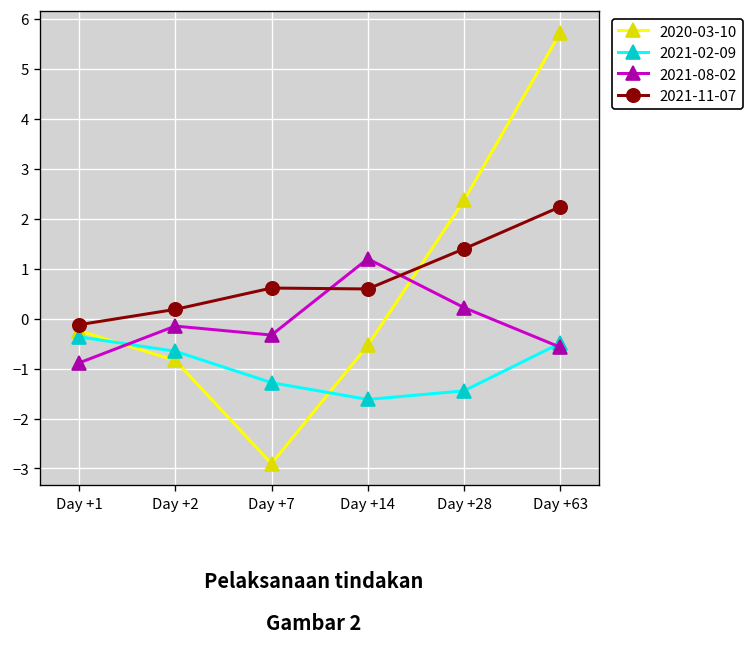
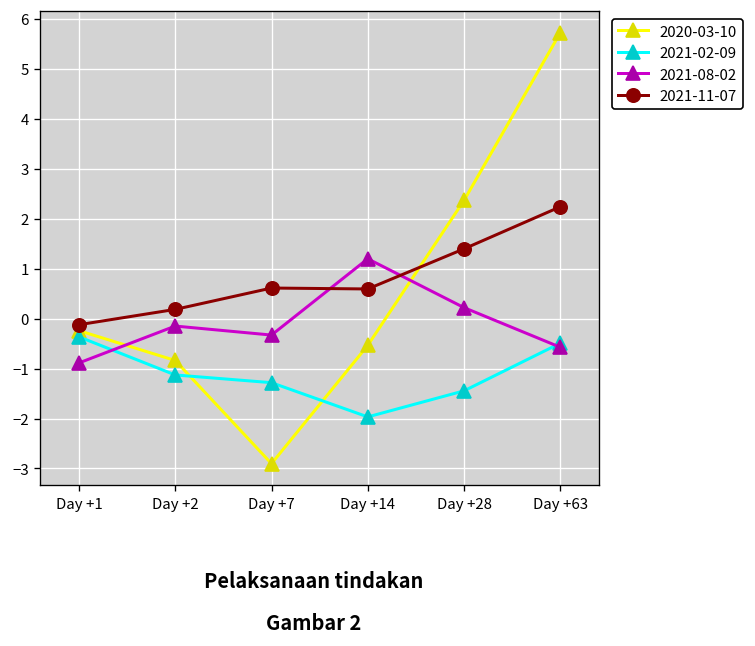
2021-02-09, Day +2: -0.7 -> -1.1
2021-02-09, Day +14: -1.6 -> -2.0
